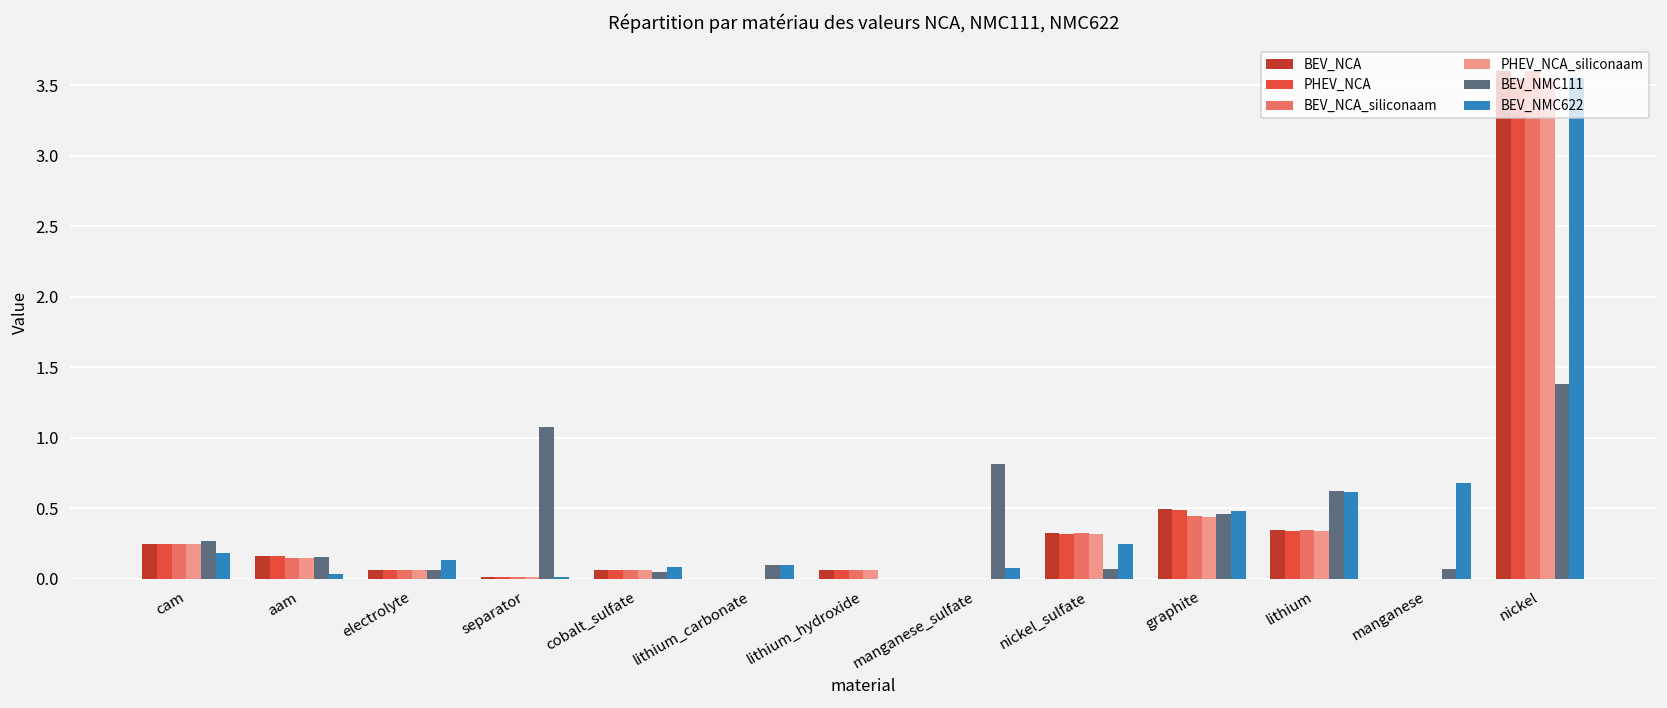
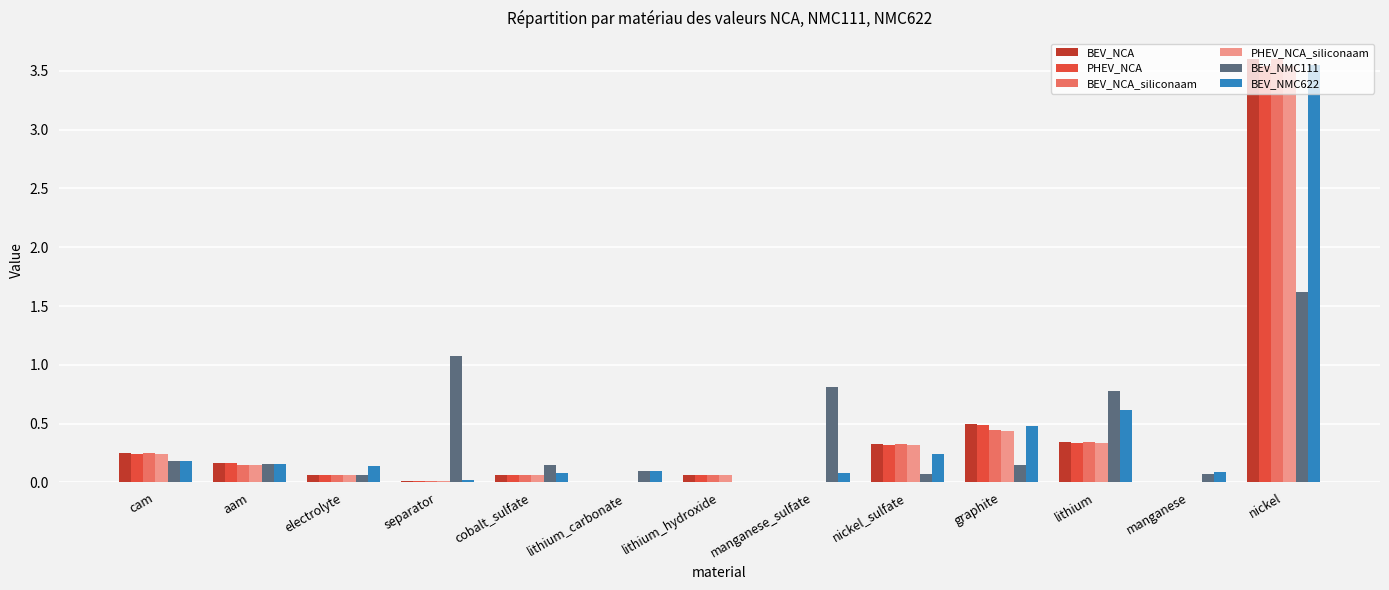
BEV_NMC111, cam: 0.27 -> 0.18
BEV_NMC622, aam: 0.04 -> 0.16
BEV_NMC111, cobalt_sulfate: 0.05 -> 0.15
BEV_NMC111, graphite: 0.46 -> 0.15
BEV_NMC111, lithium: 0.62 -> 0.78
BEV_NMC622, manganese: 0.68 -> 0.09
BEV_NMC111, nickel: 1.38 -> 1.62
